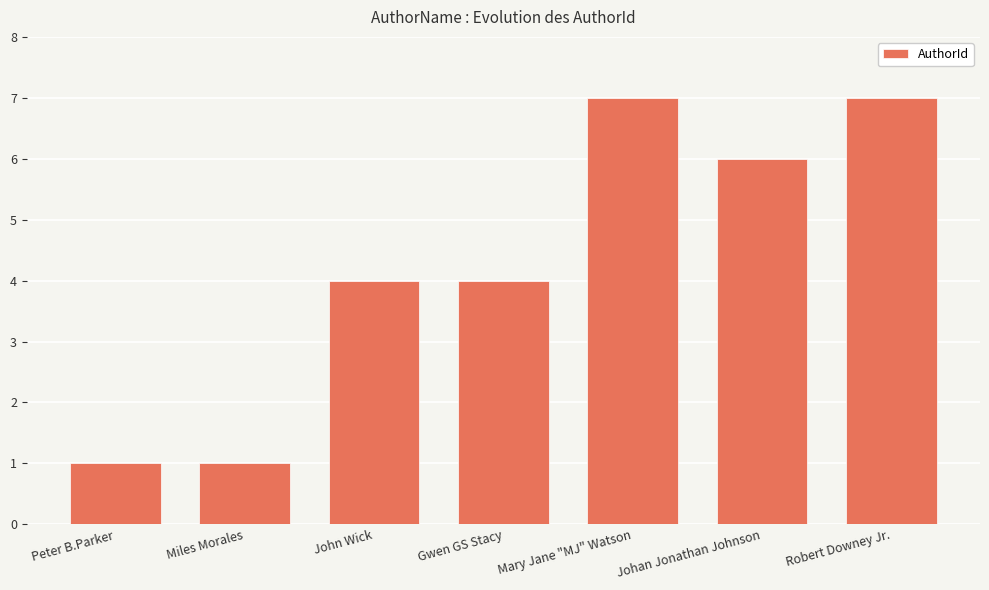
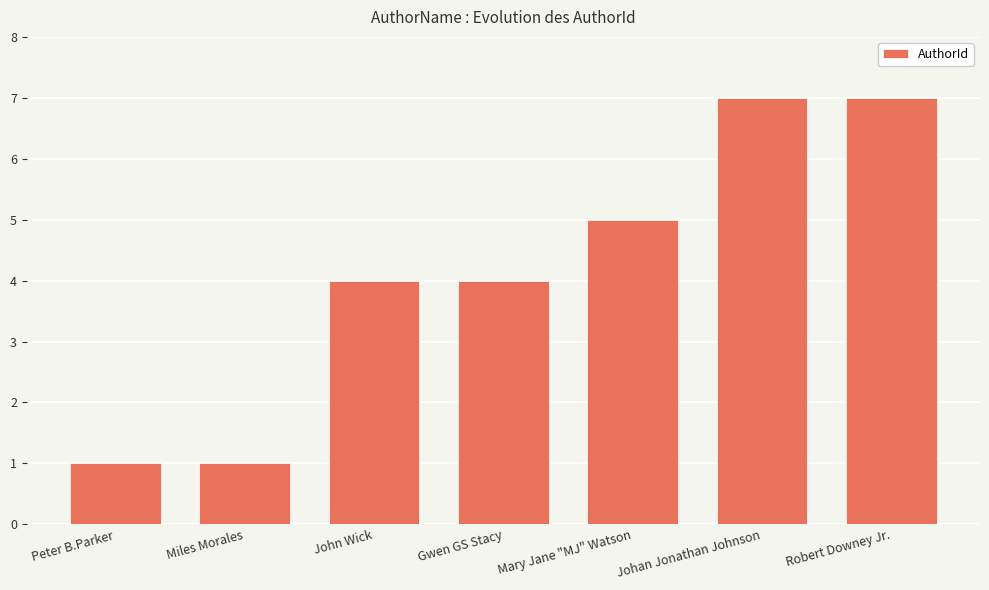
Mary Jane "MJ" Watson: 7 -> 5
Johan Jonathan Johnson: 6 -> 7
